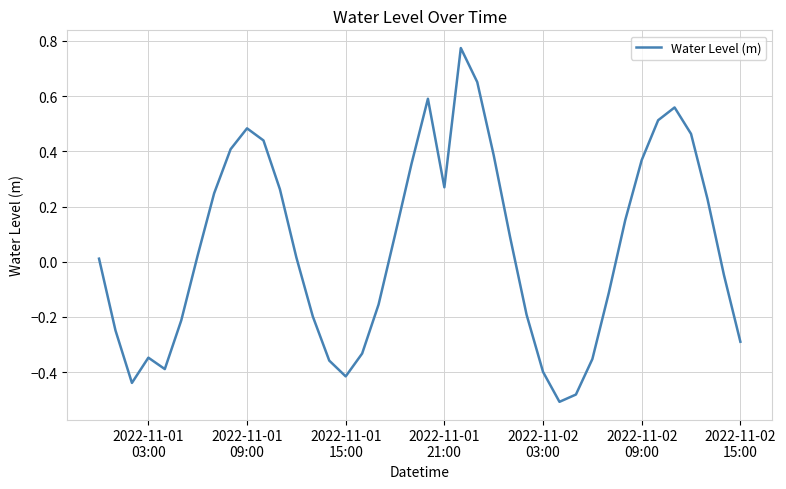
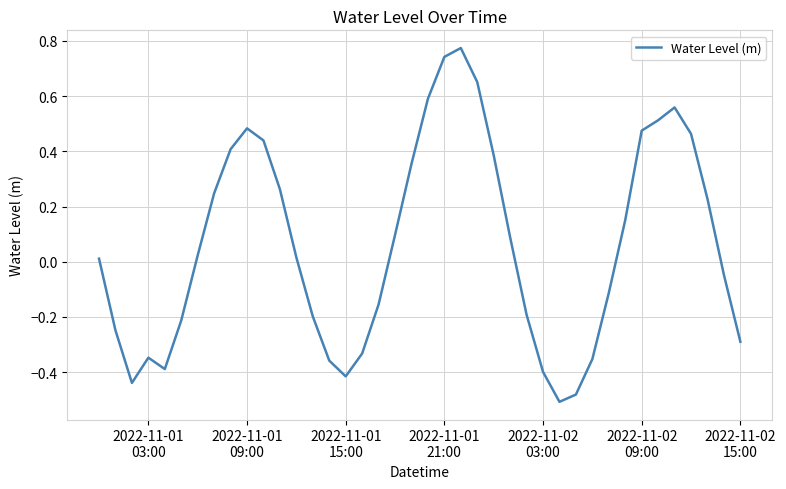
2022-11-01 21:00: 0.27 -> 0.74
2022-11-02 09:00: 0.37 -> 0.47
